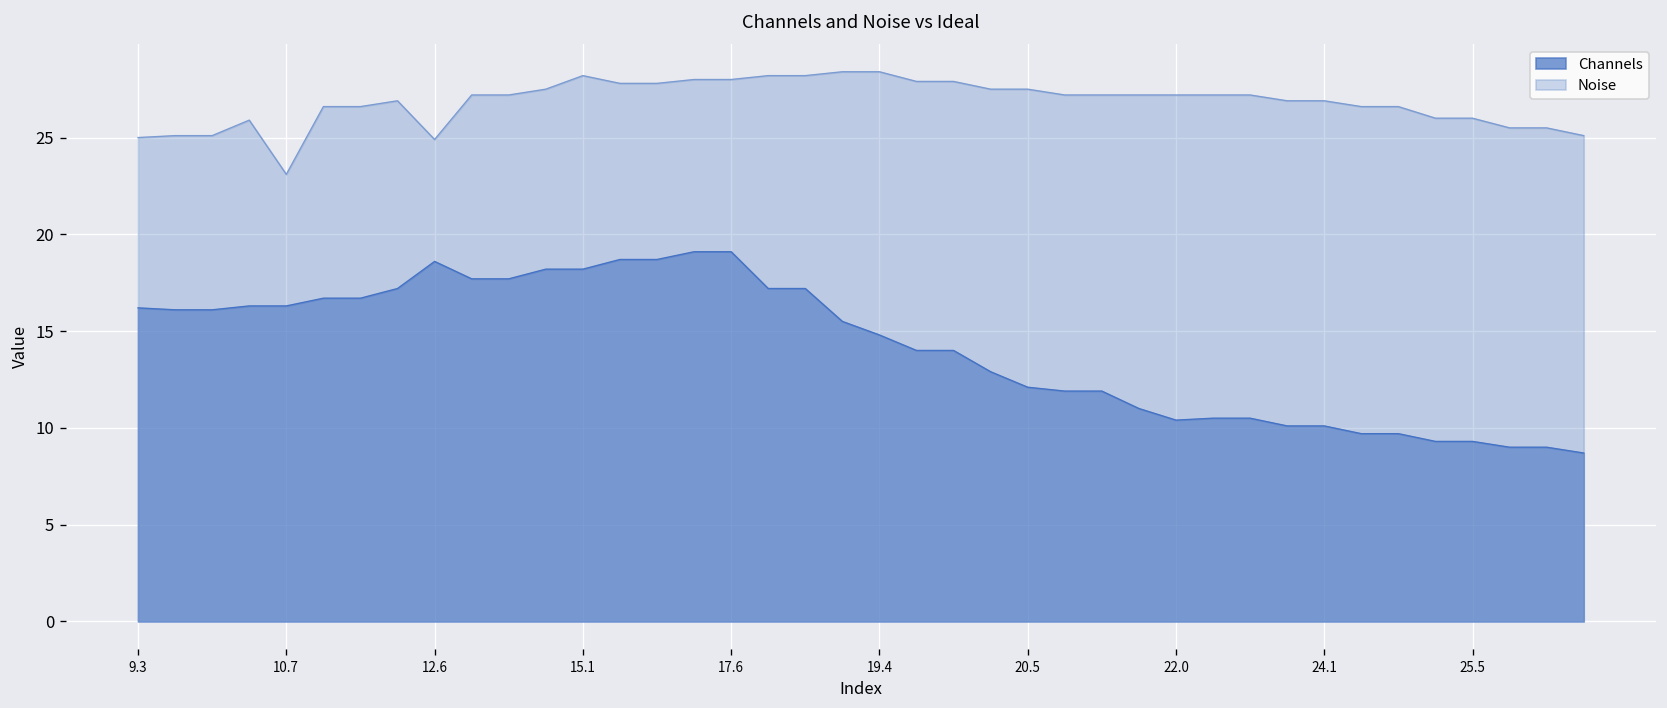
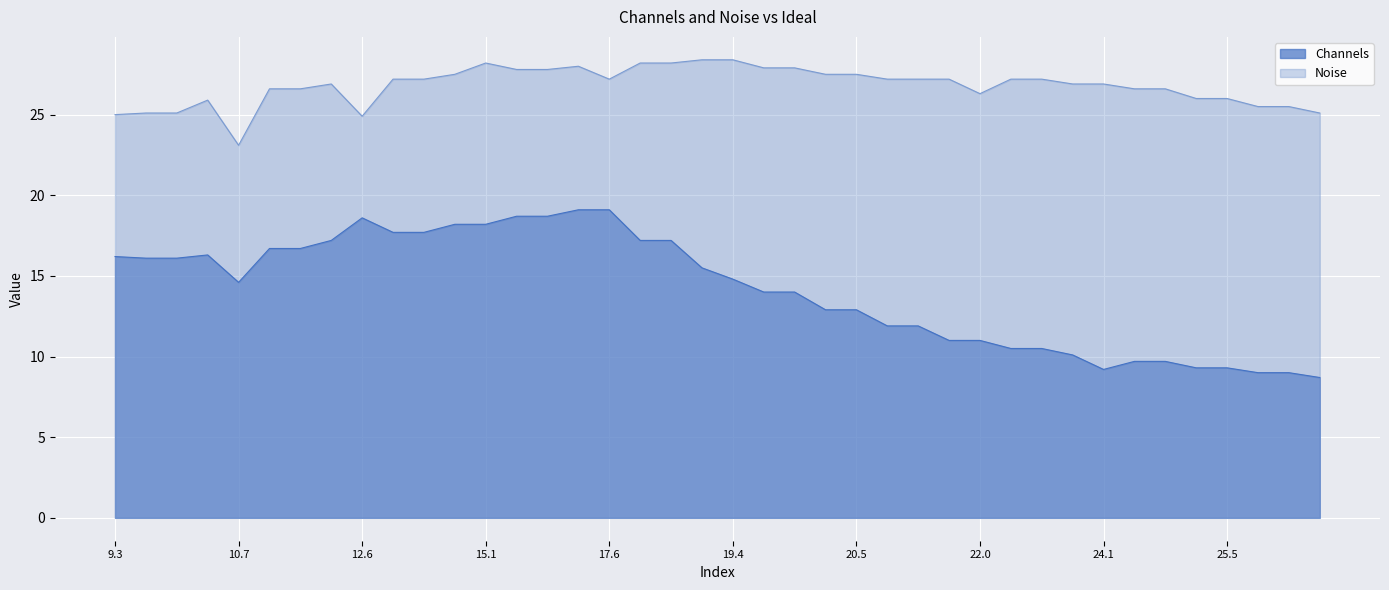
Channels, 10.7: 16.3 -> 14.6
Noise, 17.6: 28.0 -> 27.2
Channels, 20.5: 12.1 -> 12.9
Channels, 22.0: 10.4 -> 11.0
Noise, 22.0: 27.2 -> 26.3
Channels, 24.1: 10.1 -> 9.2
